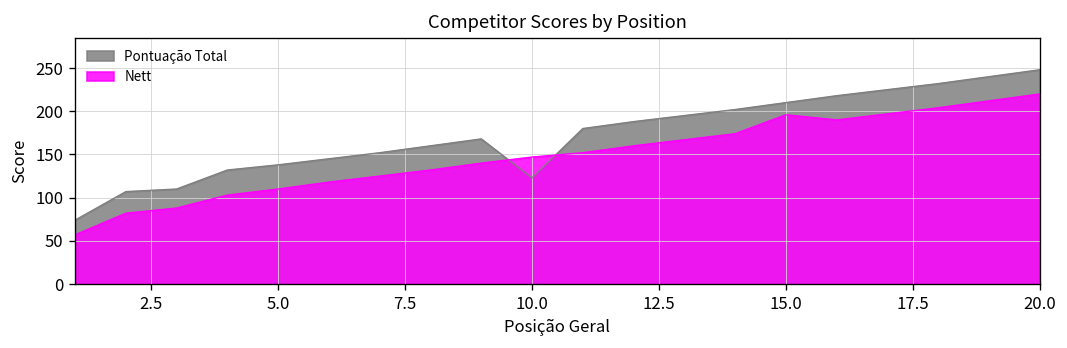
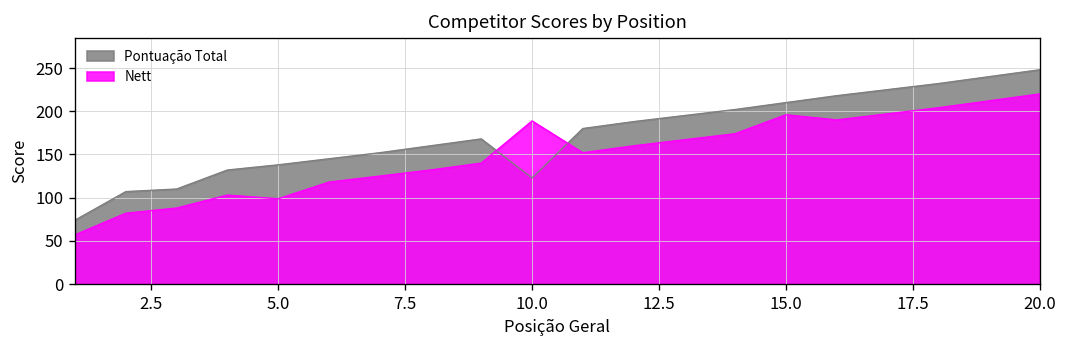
Nett, 5.0: 110 -> 100
Nett, 10.0: 150 -> 190
